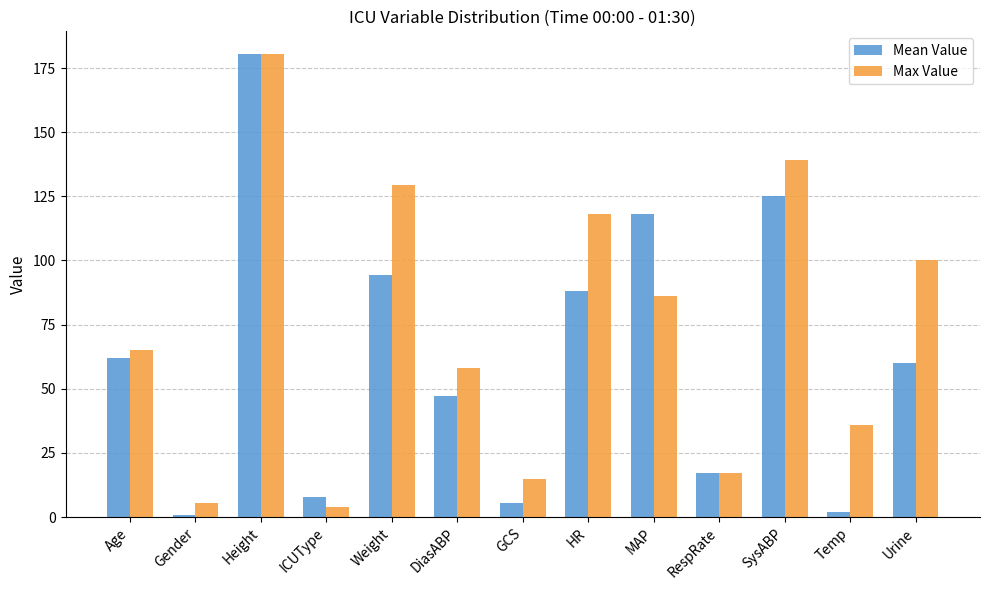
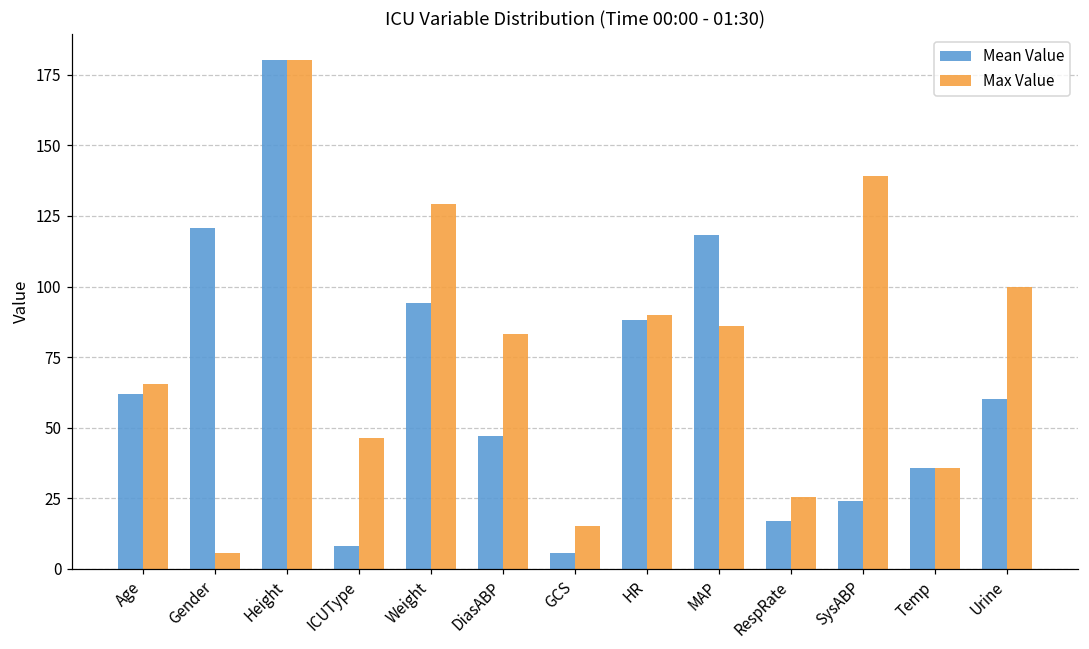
Mean Value, Gender: 1 -> 121
Max Value, ICUType: 4 -> 47
Max Value, DiasABP: 58 -> 83
Max Value, HR: 118 -> 90
Max Value, RespRate: 17 -> 25
Mean Value, SysABP: 125 -> 24
Mean Value, Temp: 2 -> 36
